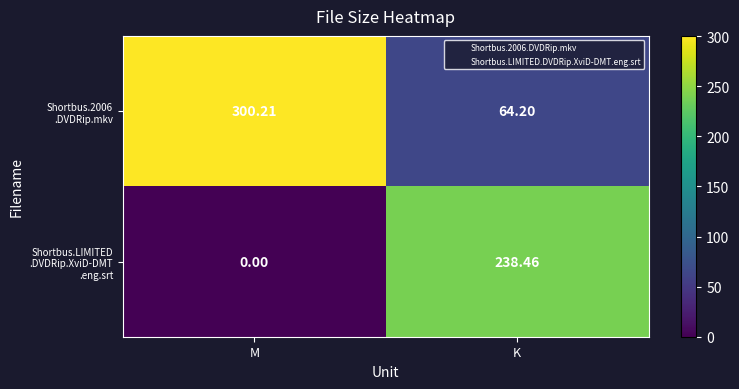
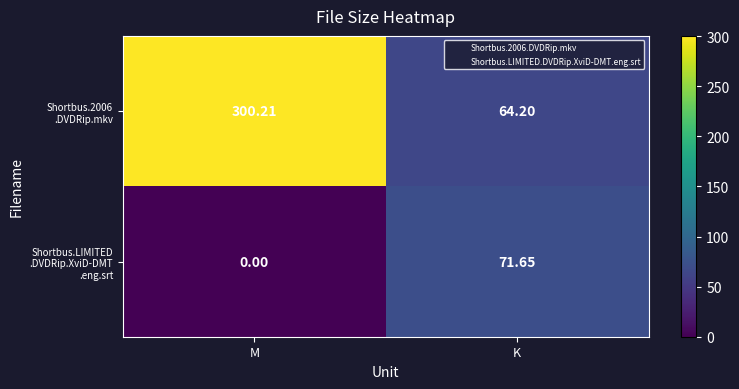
Shortbus.LIMITED .DVDRip.XviD-DMT .eng.srt, K: 238.46 -> 71.65
